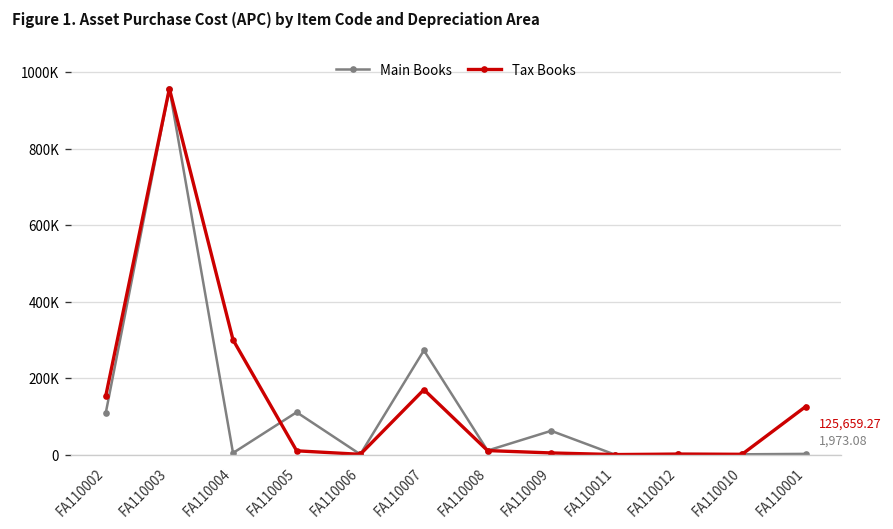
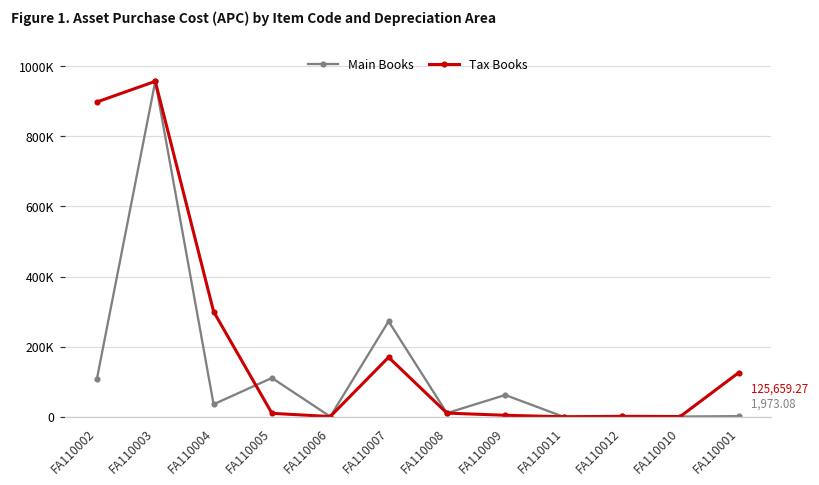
Tax Books, FA110002: 150000 -> 900000
Main Books, FA110004: 0 -> 40000
